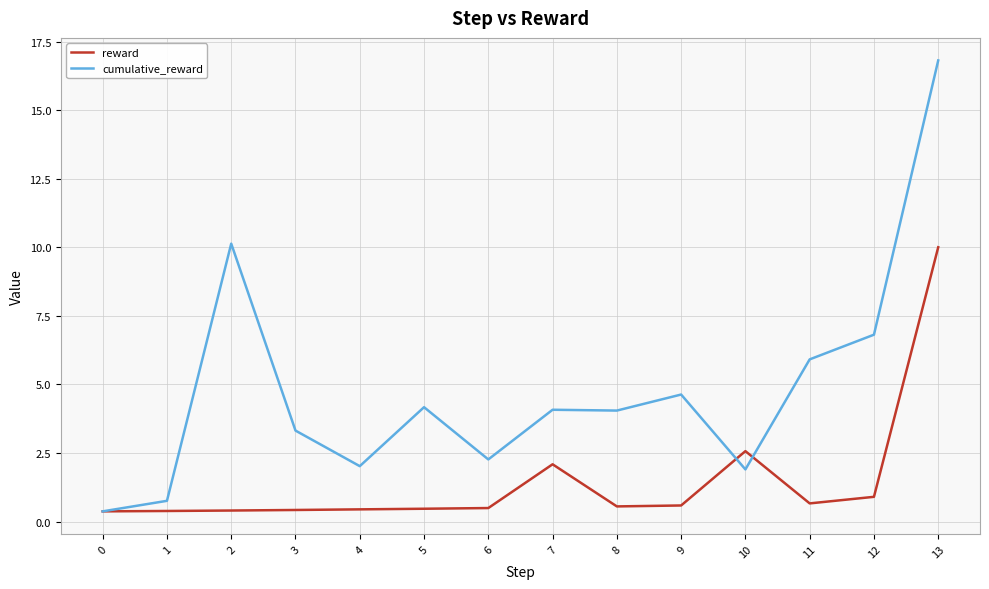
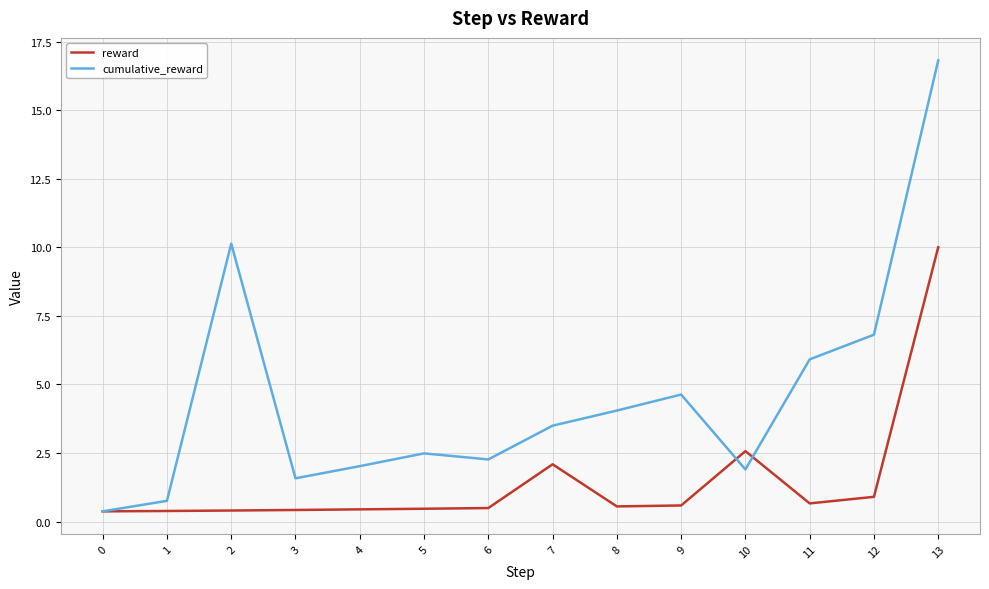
cumulative_reward, 3: 3.3 -> 1.6
cumulative_reward, 5: 4.2 -> 2.5
cumulative_reward, 7: 4.1 -> 3.5
